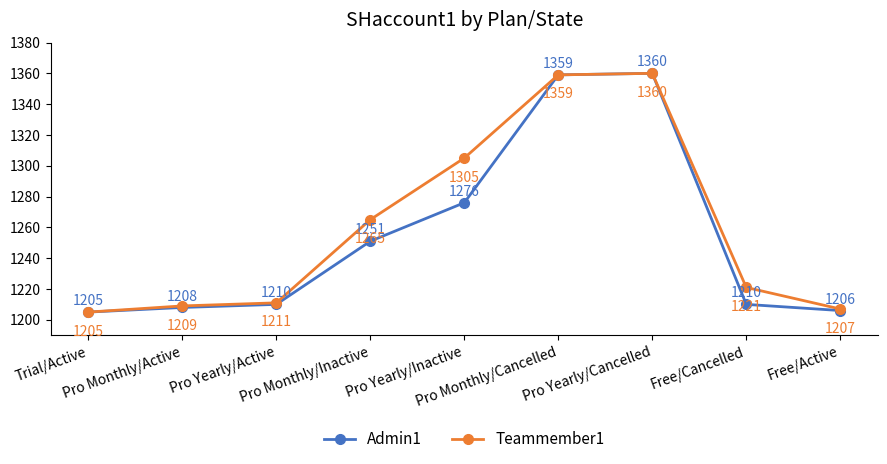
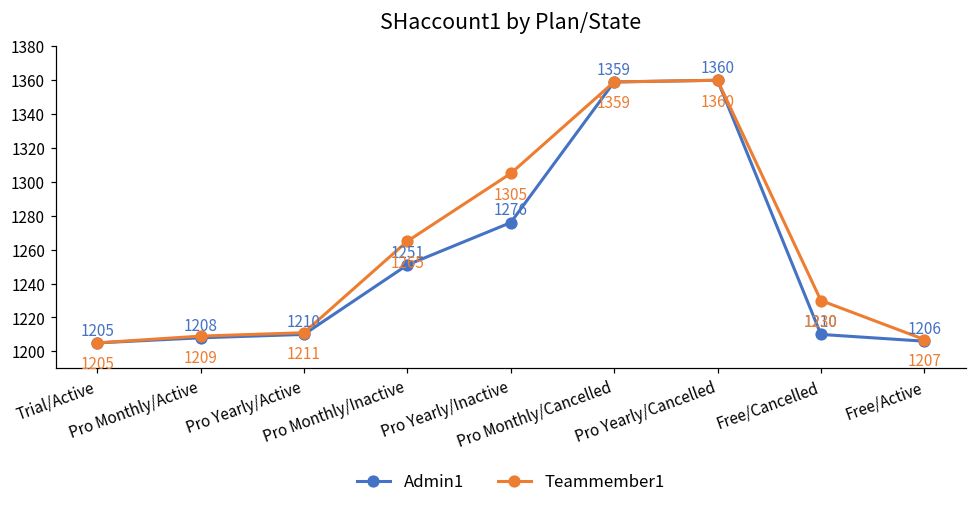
Teammember1, Free/Cancelled: 1221 -> 1230
